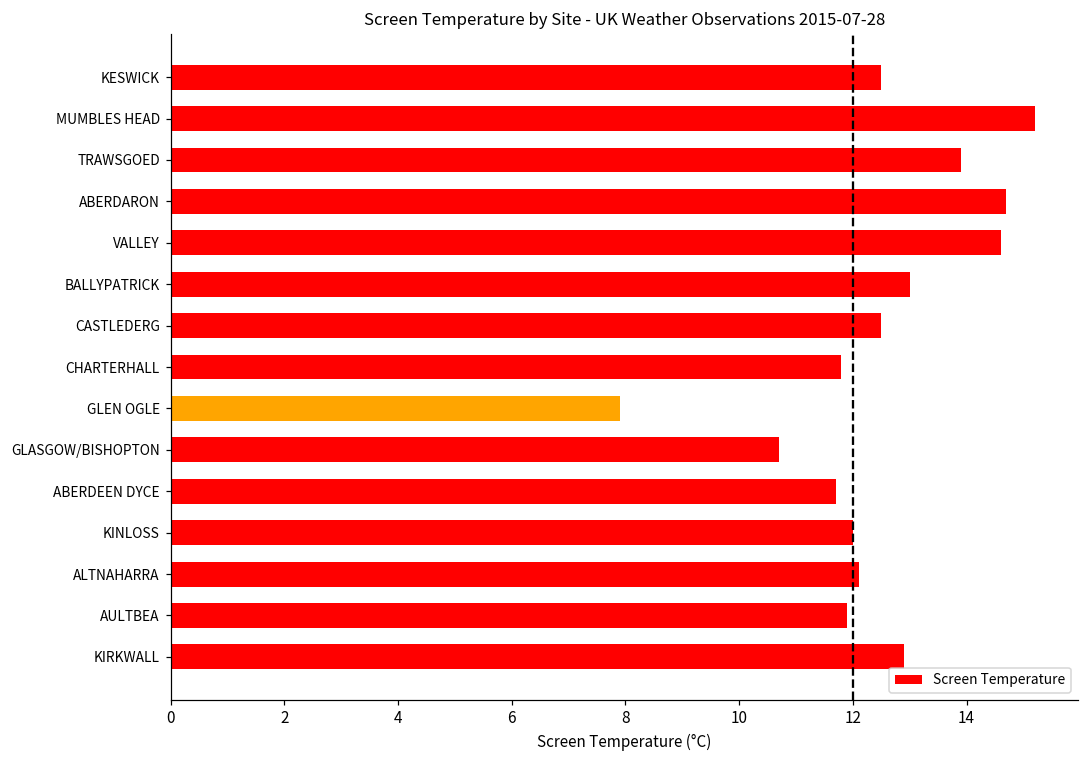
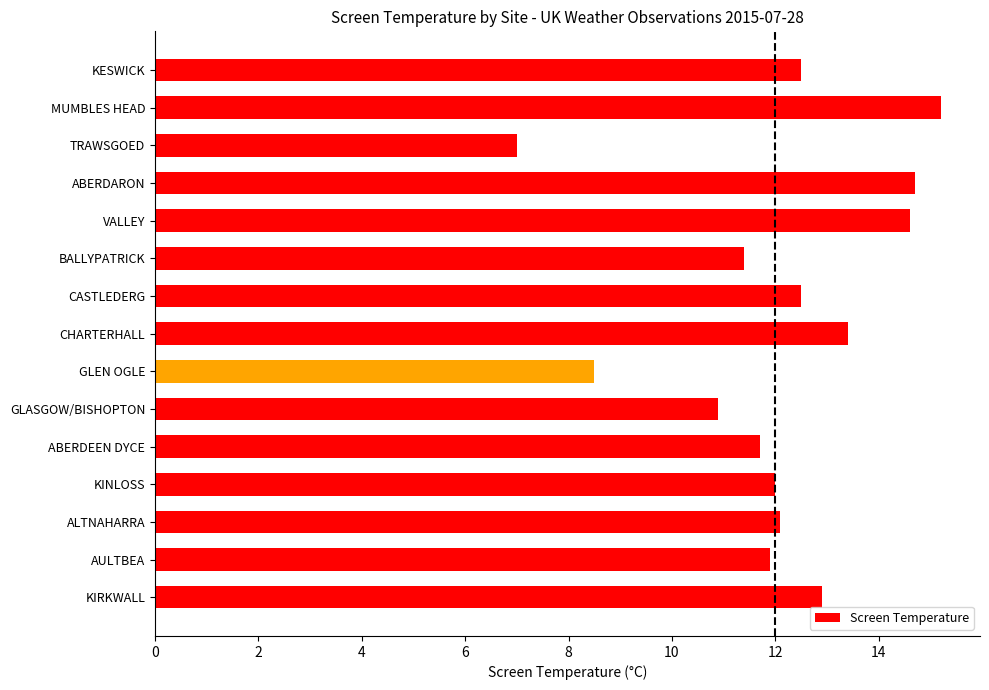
TRAWSGOED: 13.9 -> 7.0
BALLYPATRICK: 13.0 -> 11.4
CHARTERHALL: 11.8 -> 13.4
GLEN OGLE: 7.9 -> 8.5
GLASGOW/BISHOPTON: 10.7 -> 10.9
